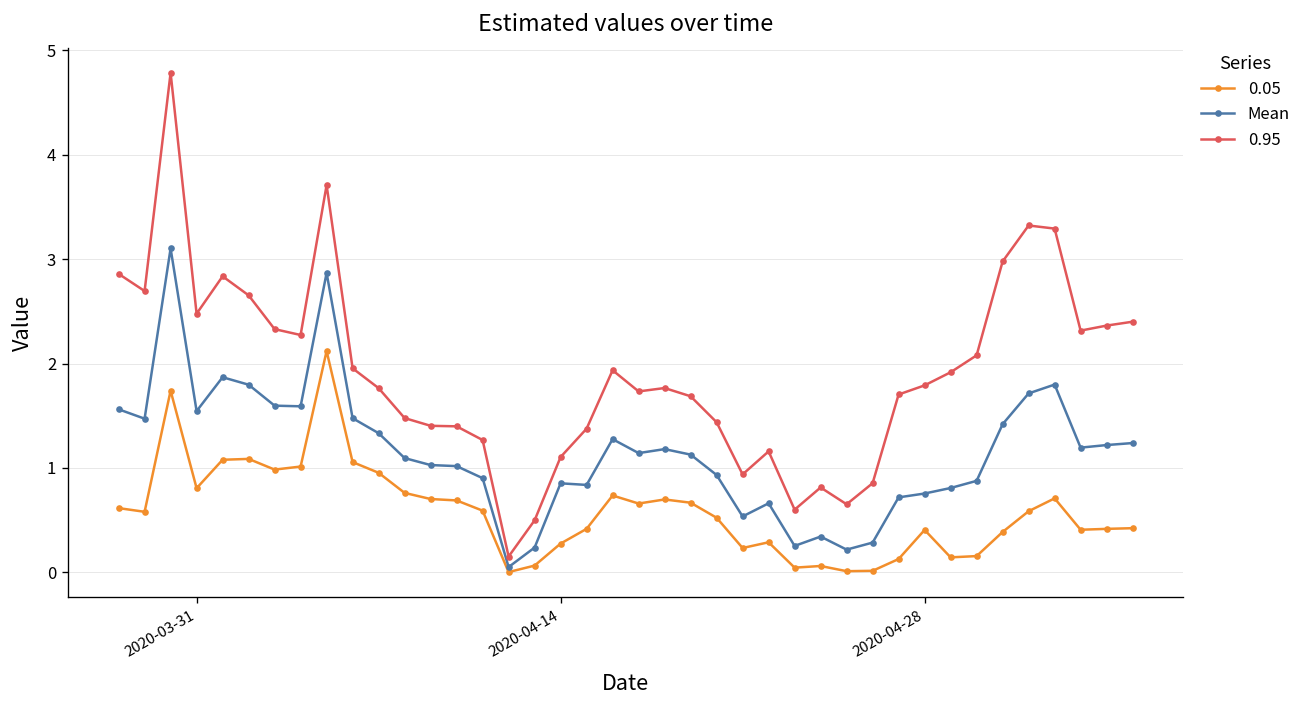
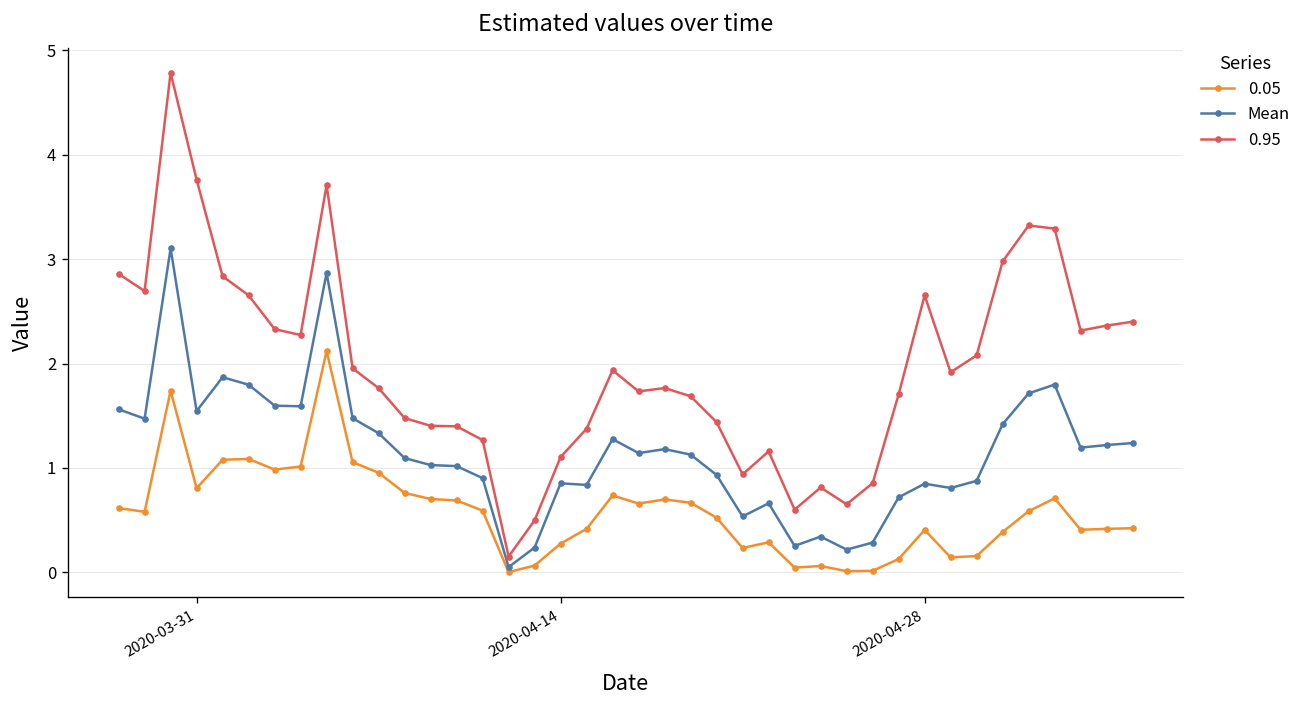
0.95, 2020-03-31: 2.5 -> 3.8
Mean, 2020-04-28: 0.76 -> 0.85
0.95, 2020-04-28: 1.8 -> 2.7
